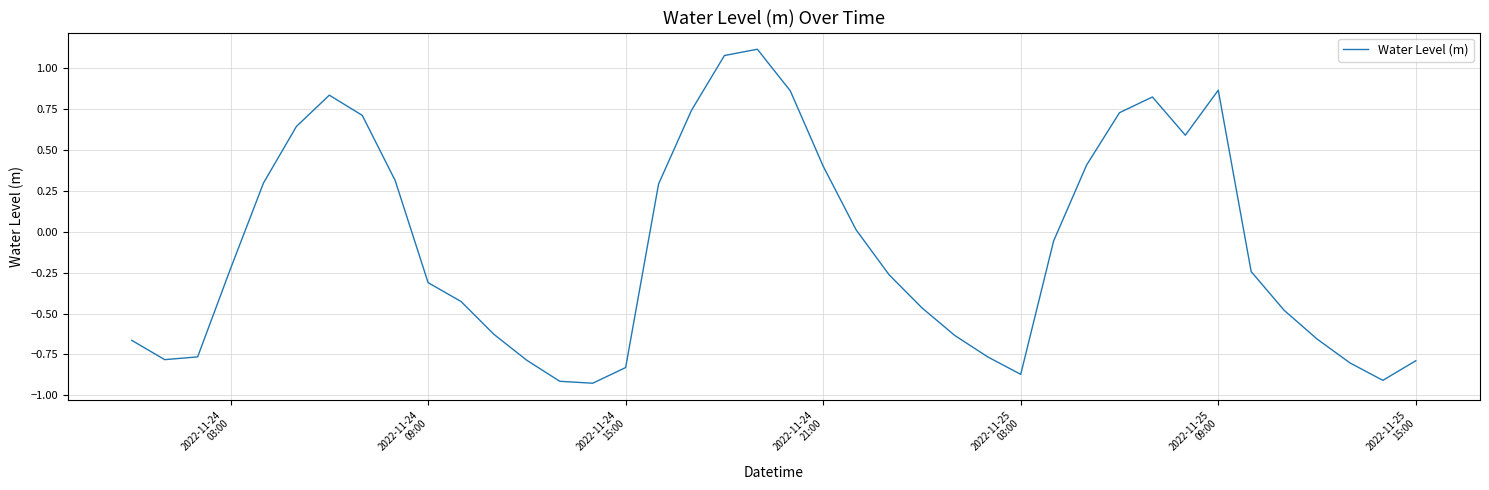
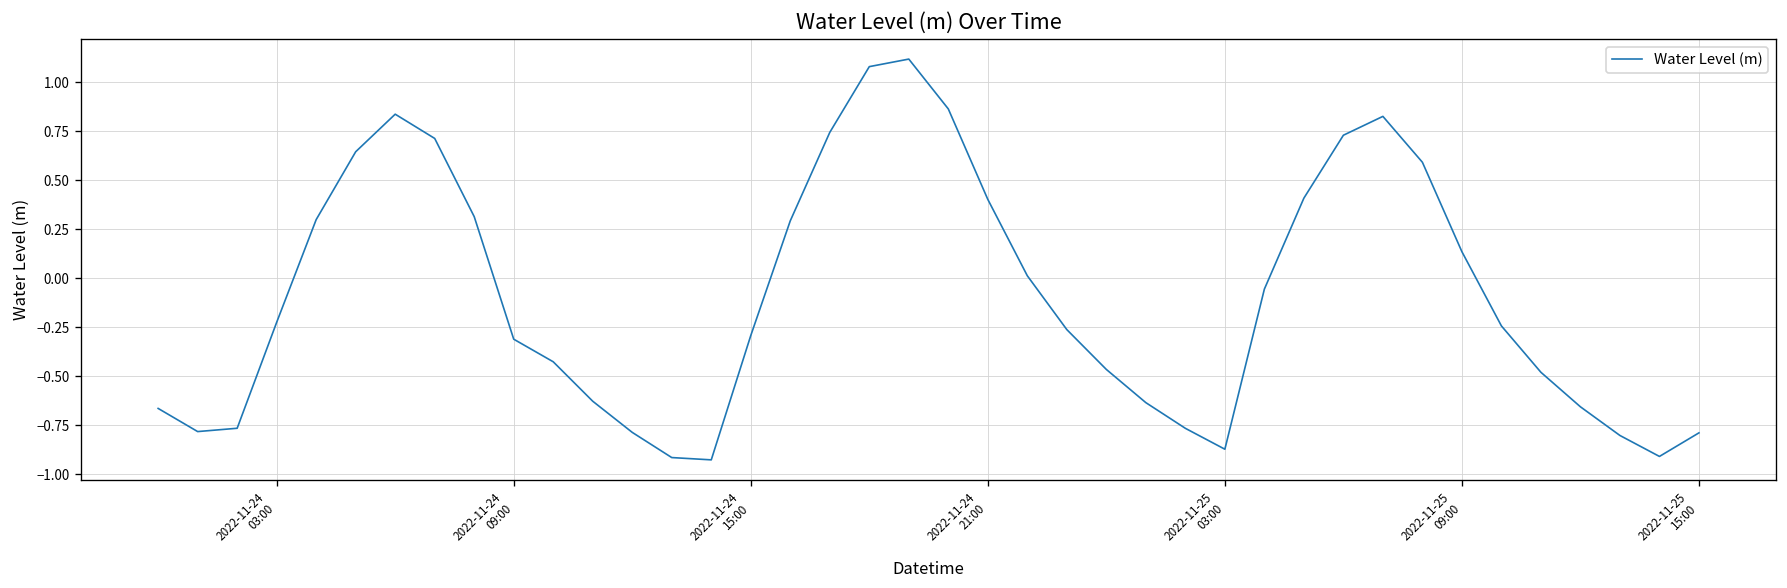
2022-11-24 15:00: -0.83 -> -0.29
2022-11-25 09:00: 0.87 -> 0.14
